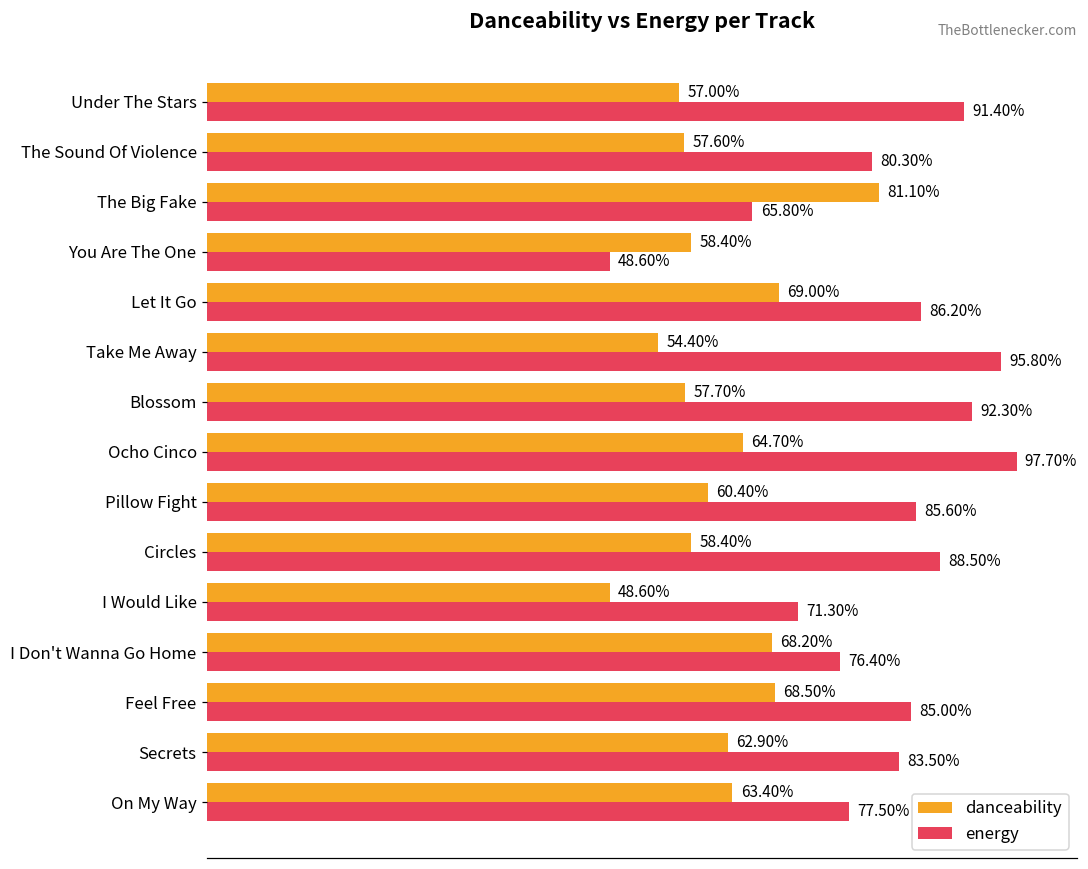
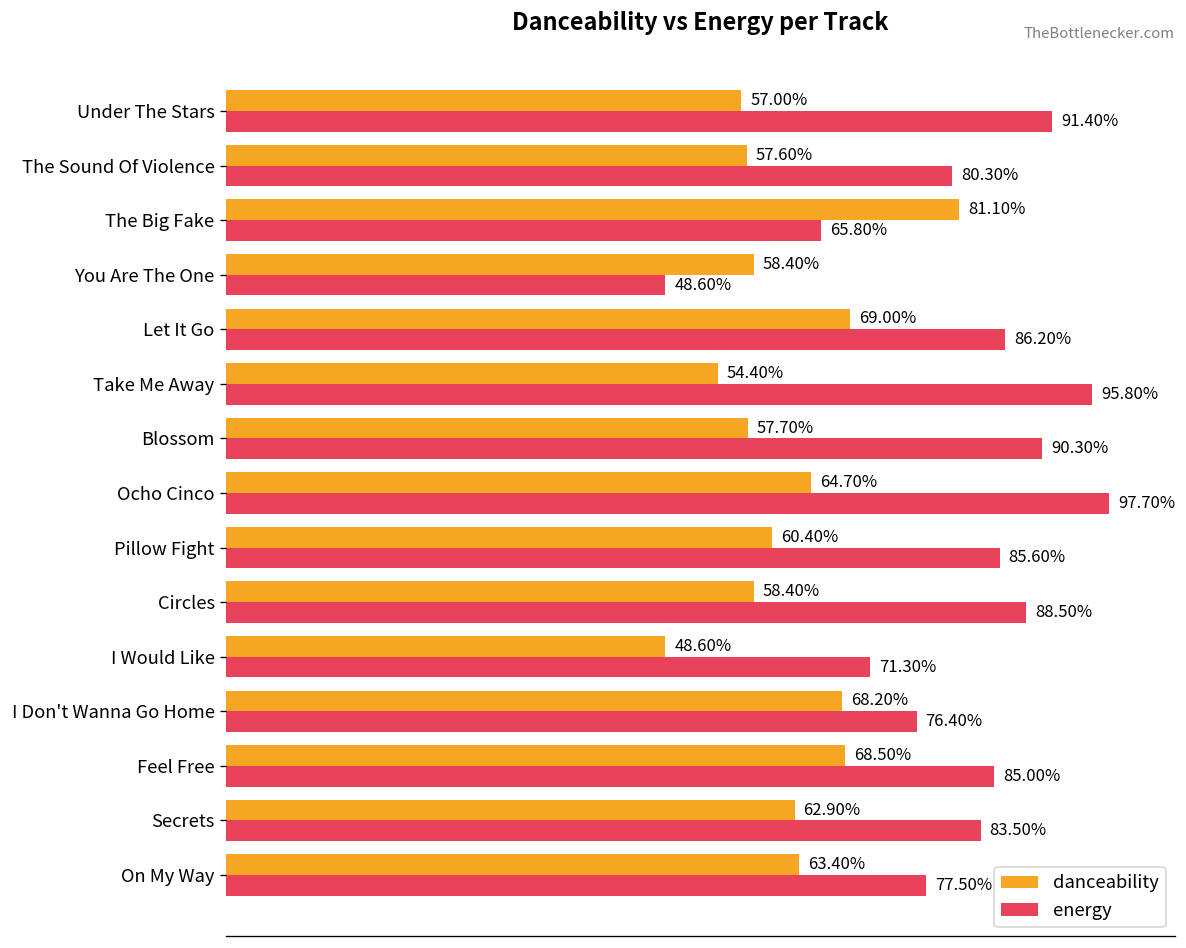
energy, Blossom: 92.30% -> 90.30%
